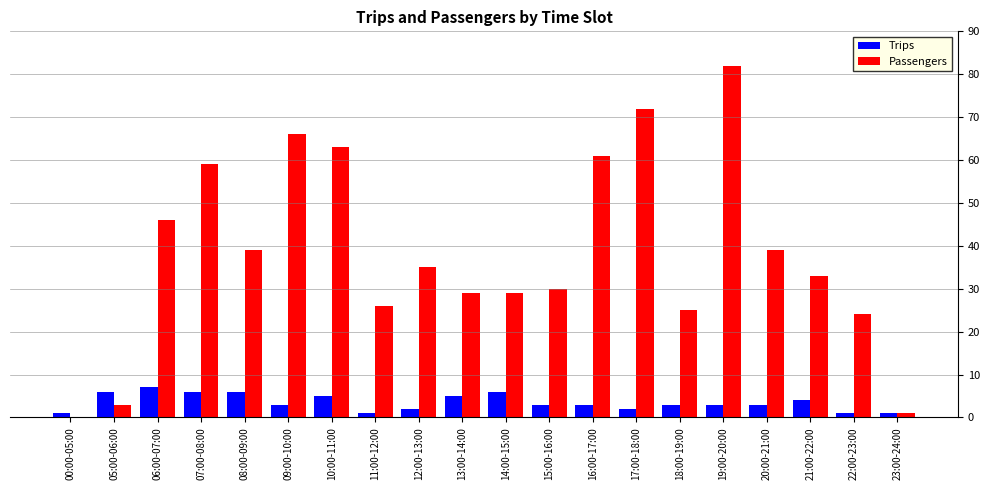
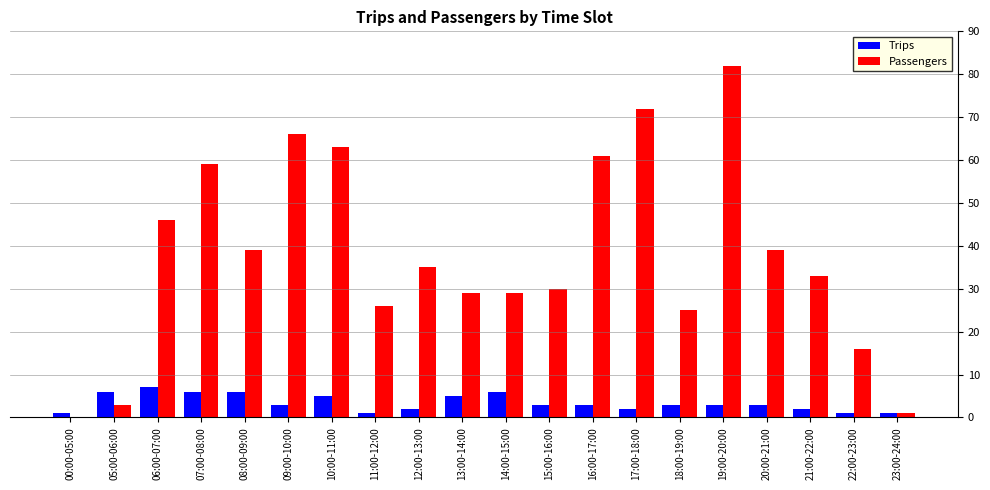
Trips, 21:00-22:00: 4 -> 2
Passengers, 22:00-23:00: 24 -> 16
